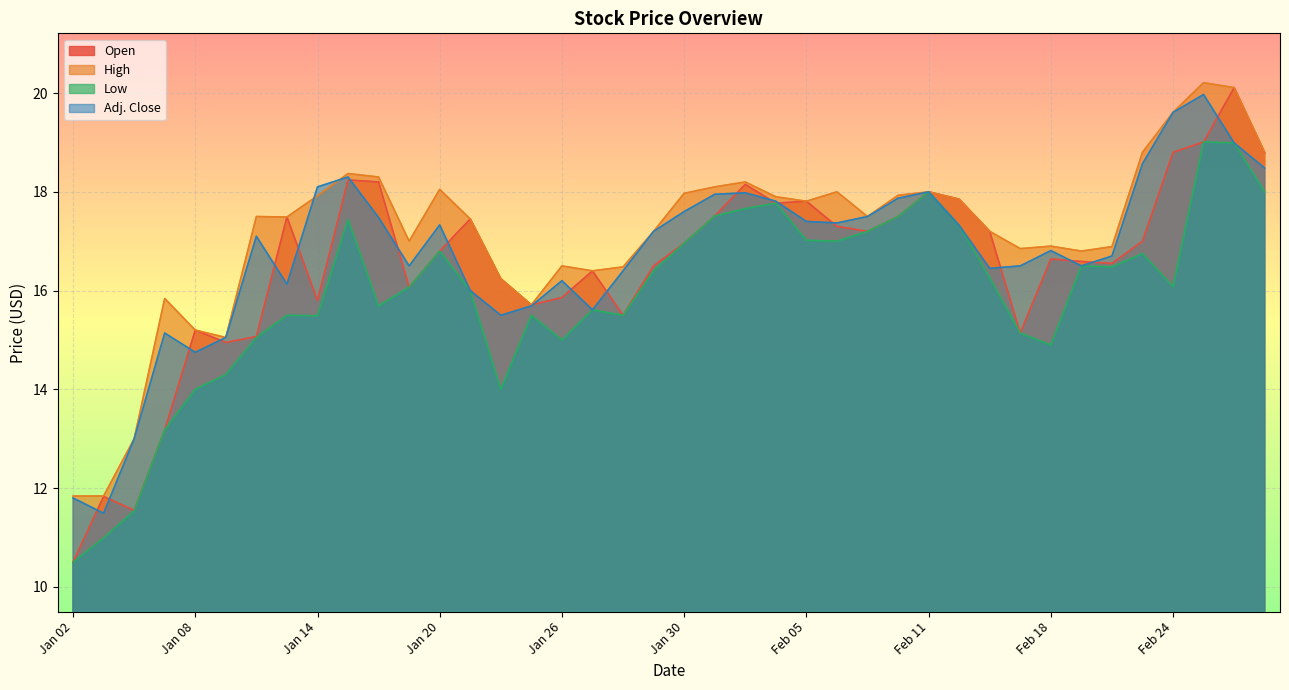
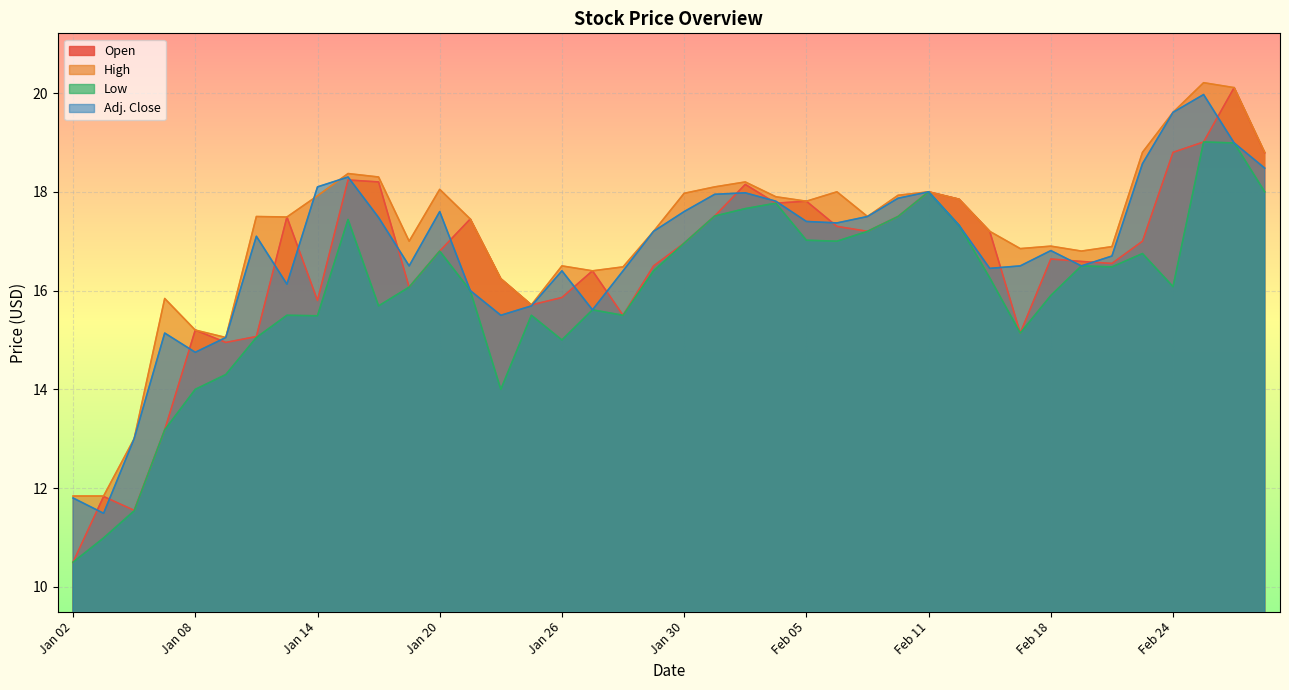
Adj. Close, Jan 20: 17.3 -> 17.6
Adj. Close, Jan 26: 16.2 -> 16.4
Low, Feb 18: 14.9 -> 15.9
